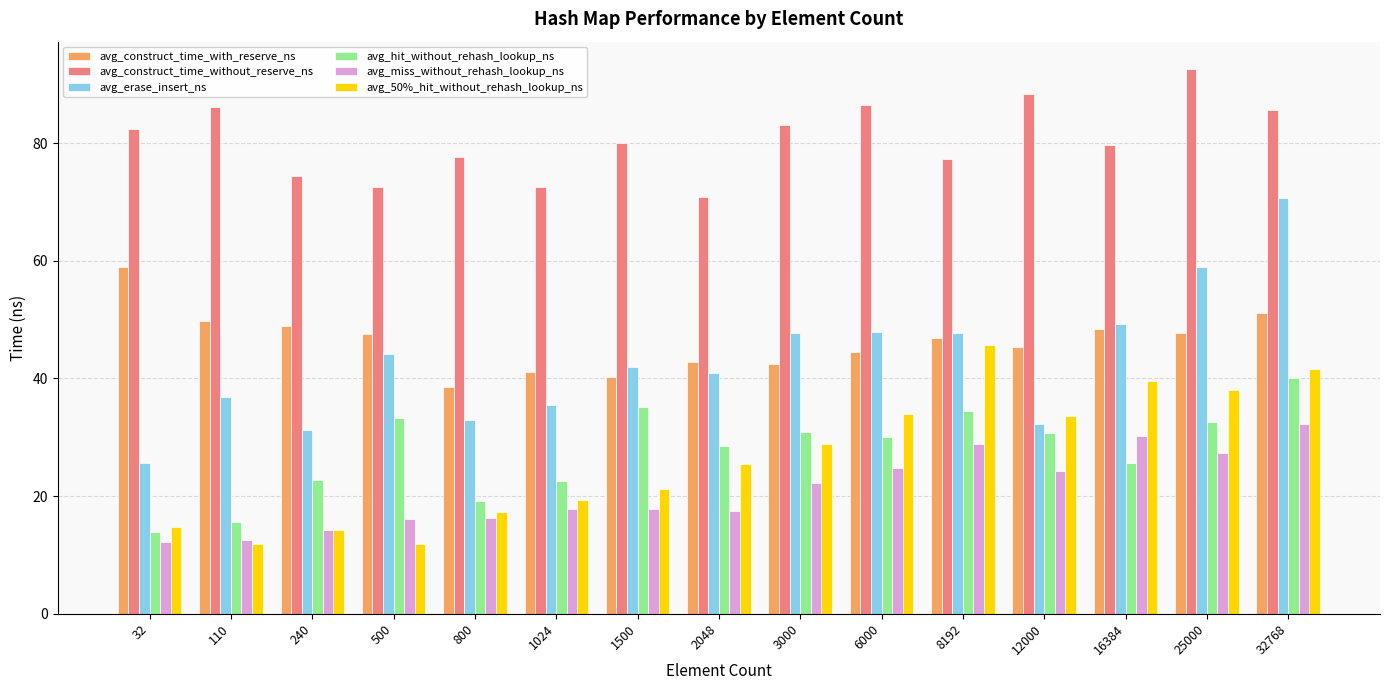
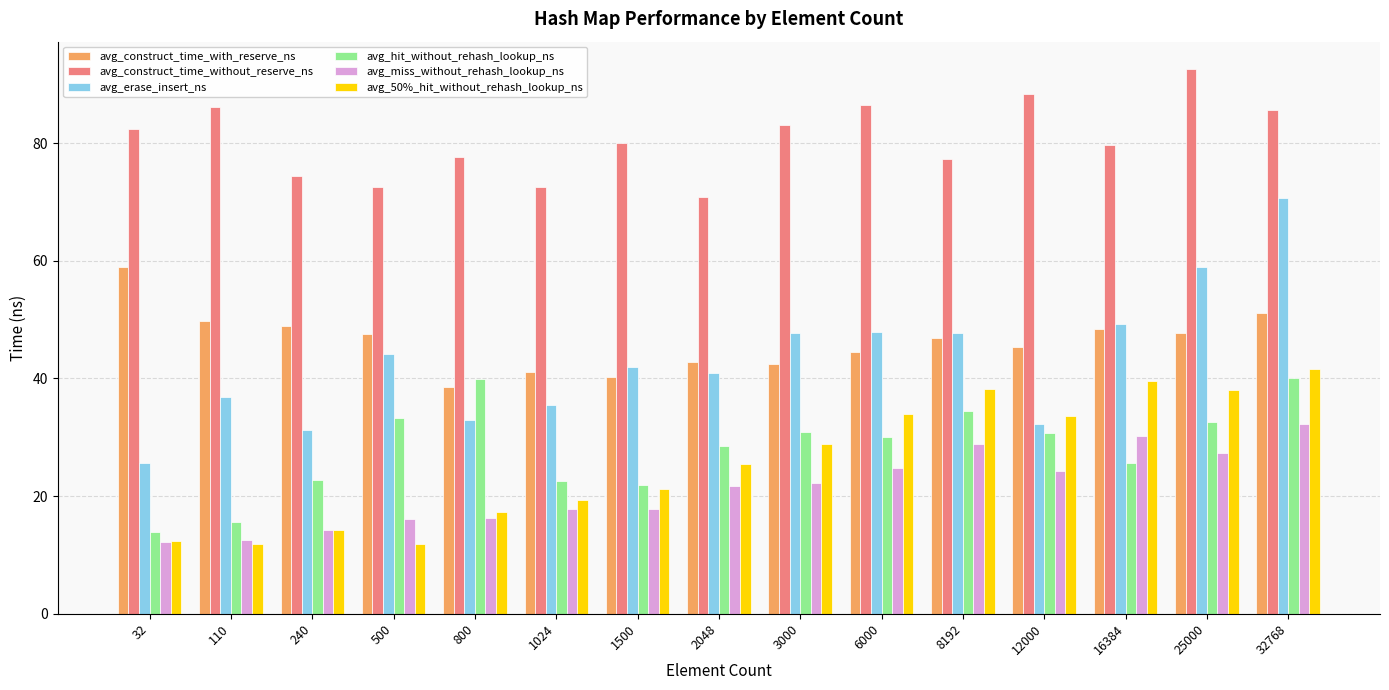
avg_50%_hit_without_rehash_lookup_ns, 32: 15 -> 12
avg_hit_without_rehash_lookup_ns, 800: 19 -> 40
avg_hit_without_rehash_lookup_ns, 1500: 35 -> 22
avg_miss_without_rehash_lookup_ns, 2048: 17 -> 22
avg_50%_hit_without_rehash_lookup_ns, 8192: 46 -> 38
